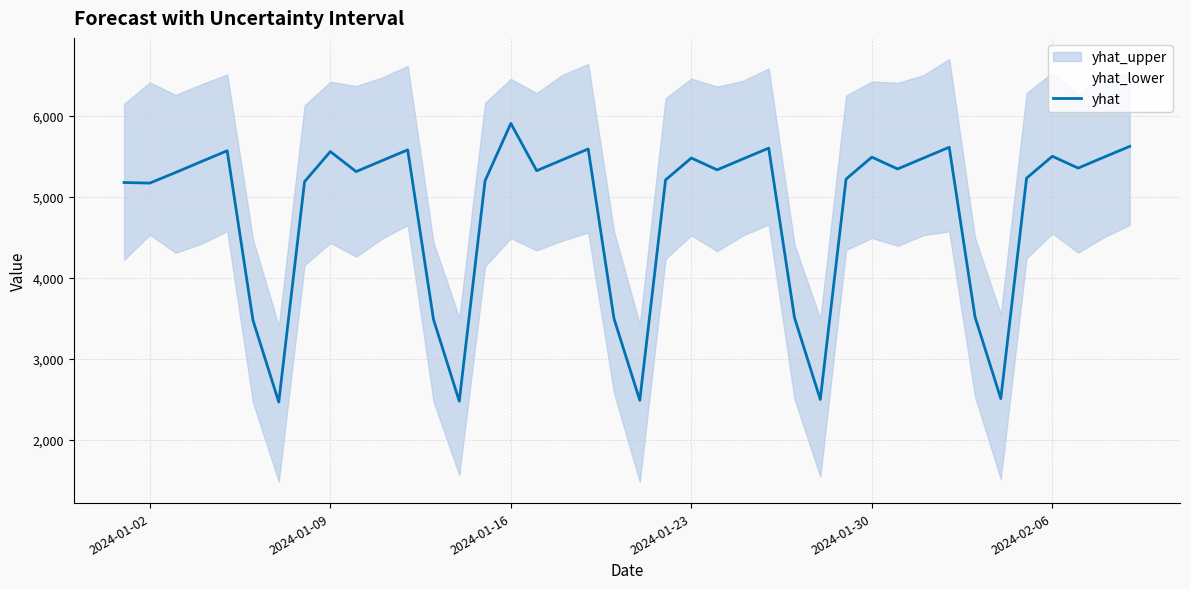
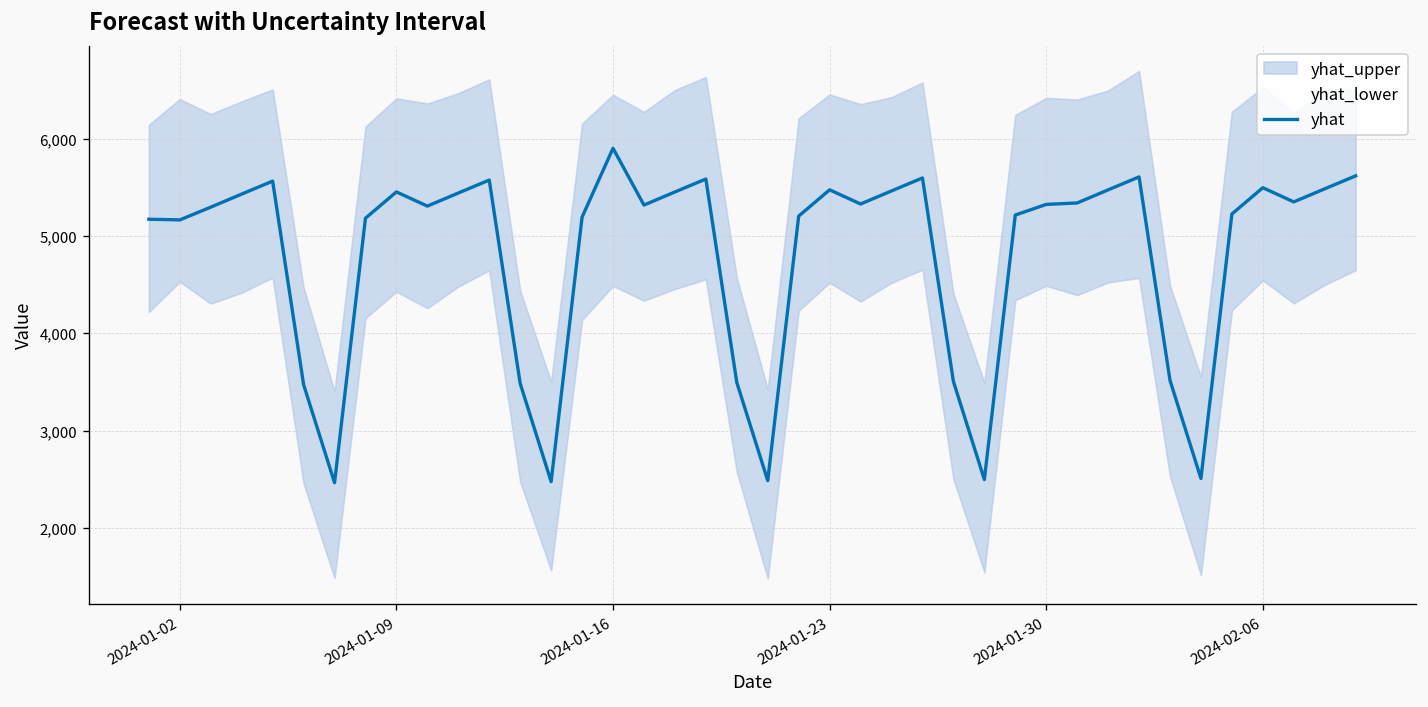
yhat, 2024-01-09: 5,600 -> 5,500
yhat, 2024-01-30: 5,500 -> 5,300
